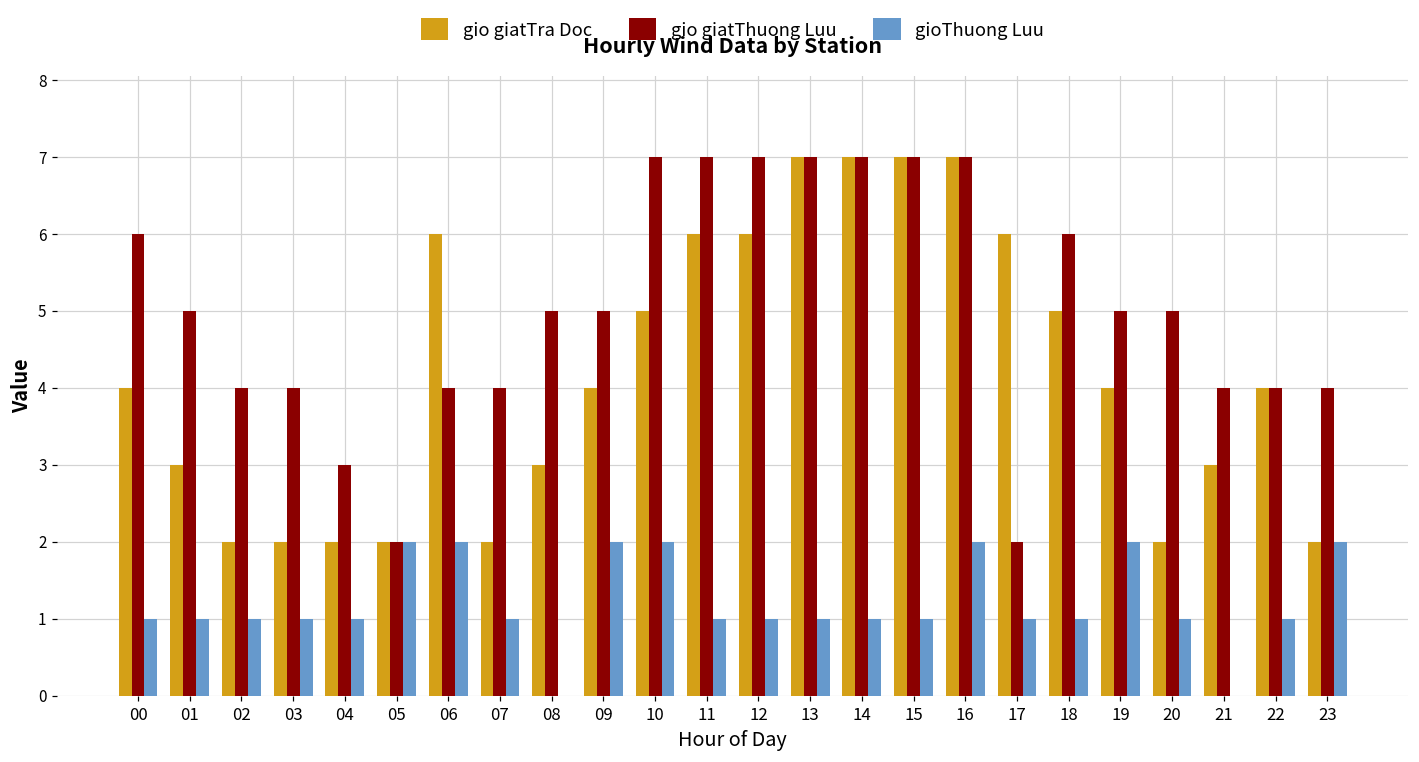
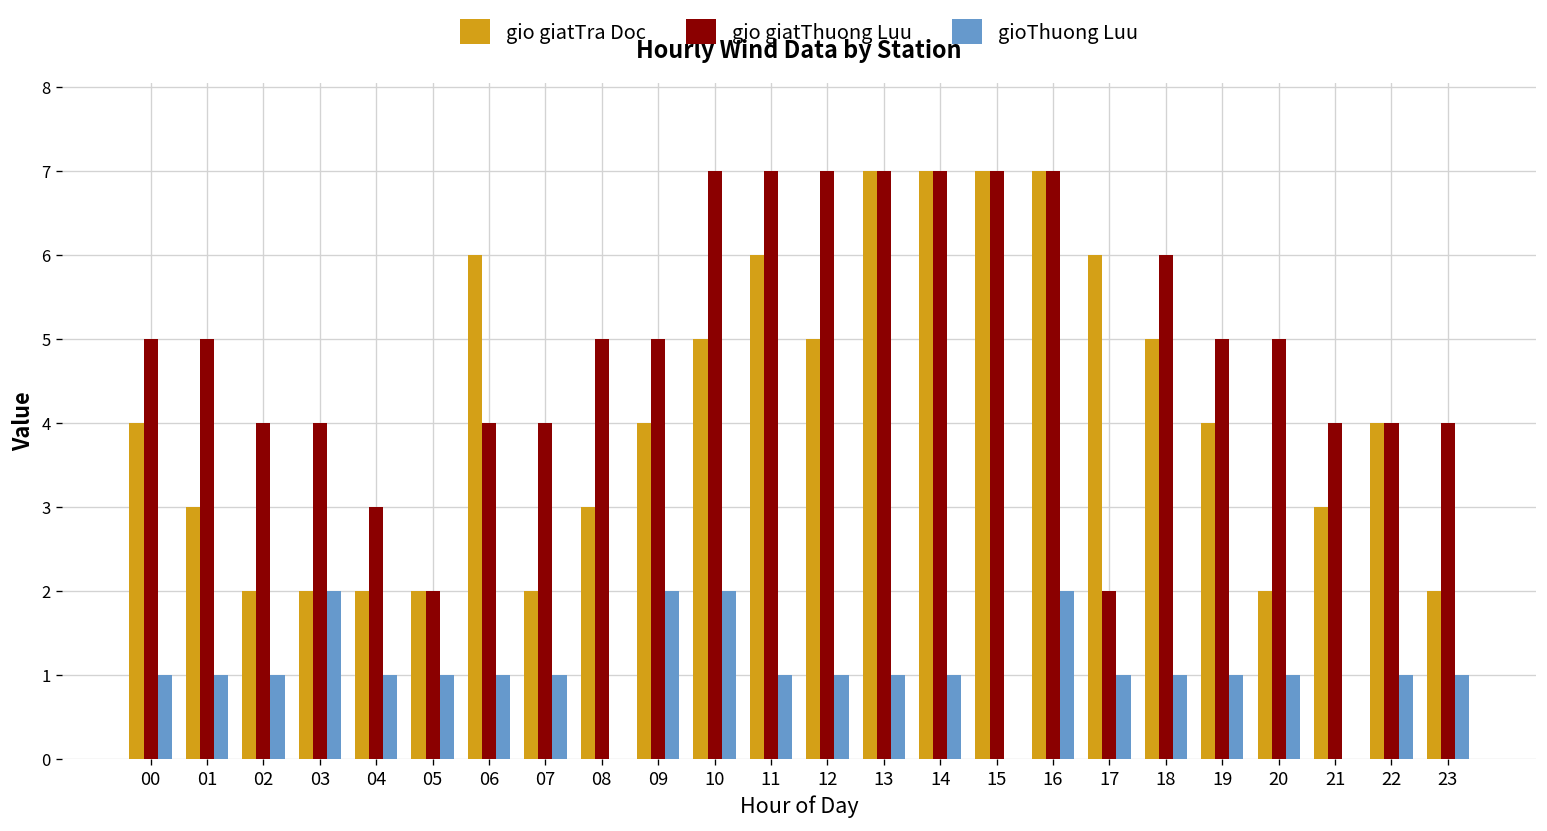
gio giatThuong Luu, 00: 6 -> 5
gioThuong Luu, 03: 1 -> 2
gioThuong Luu, 05: 2 -> 1
gioThuong Luu, 06: 2 -> 1
gio giatTra Doc, 12: 6 -> 5
gioThuong Luu, 15: 1 -> 0
gioThuong Luu, 19: 2 -> 1
gioThuong Luu, 23: 2 -> 1
